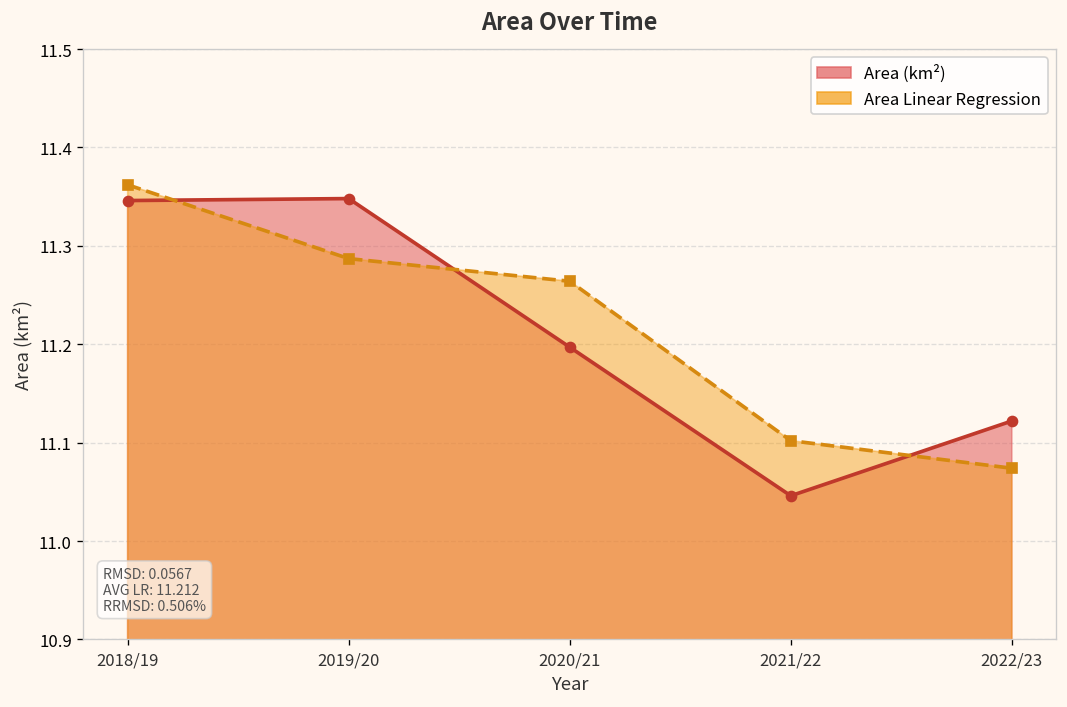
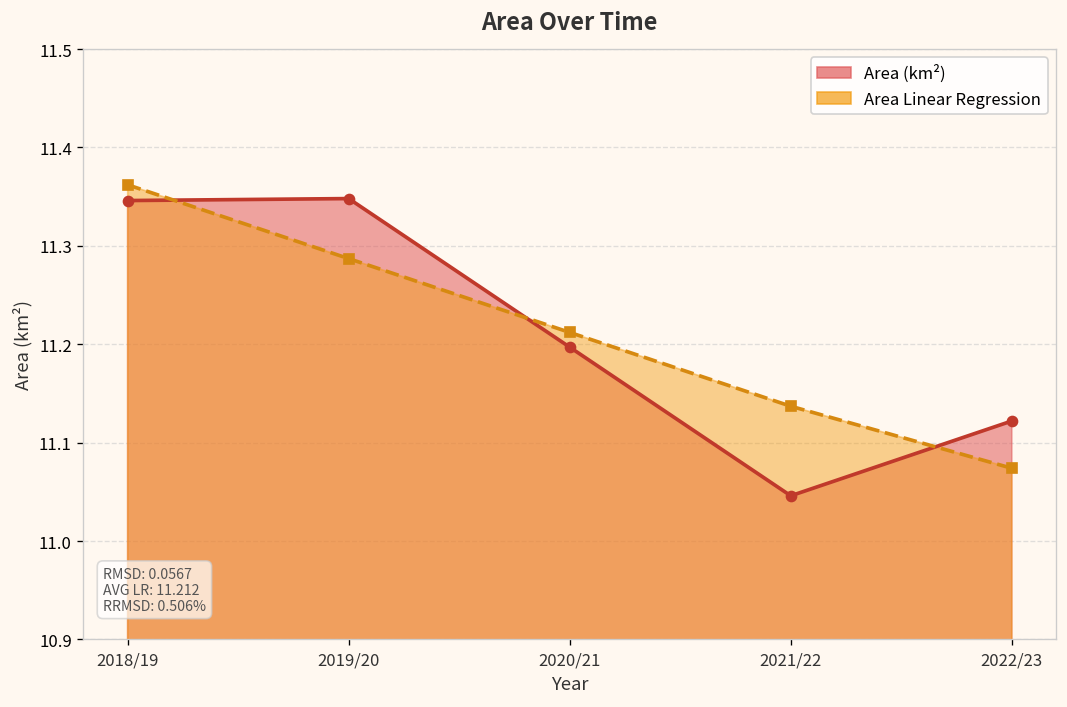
Area Linear Regression, 2020/21: 11.26 -> 11.21
Area Linear Regression, 2021/22: 11.10 -> 11.14
